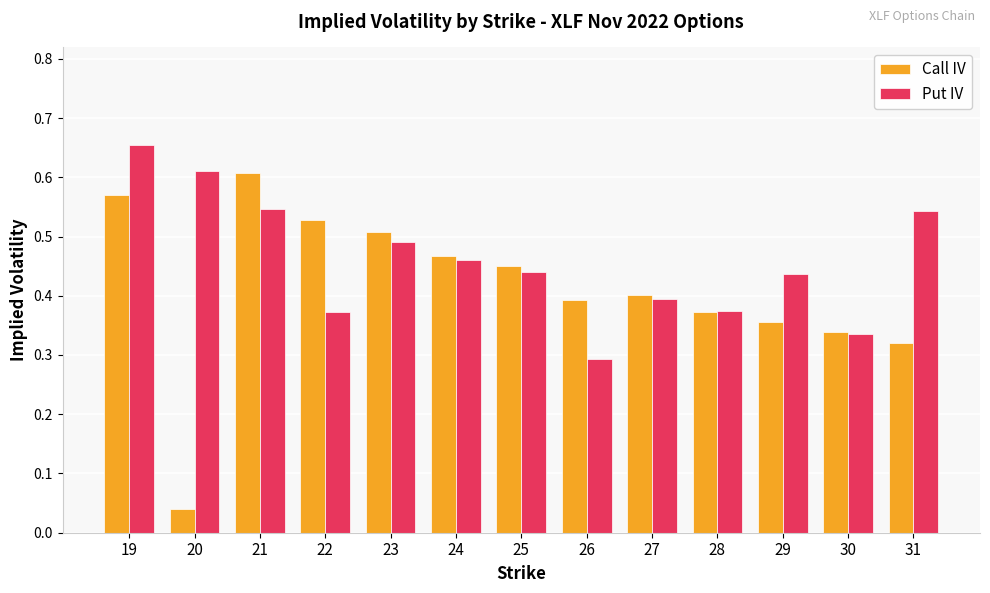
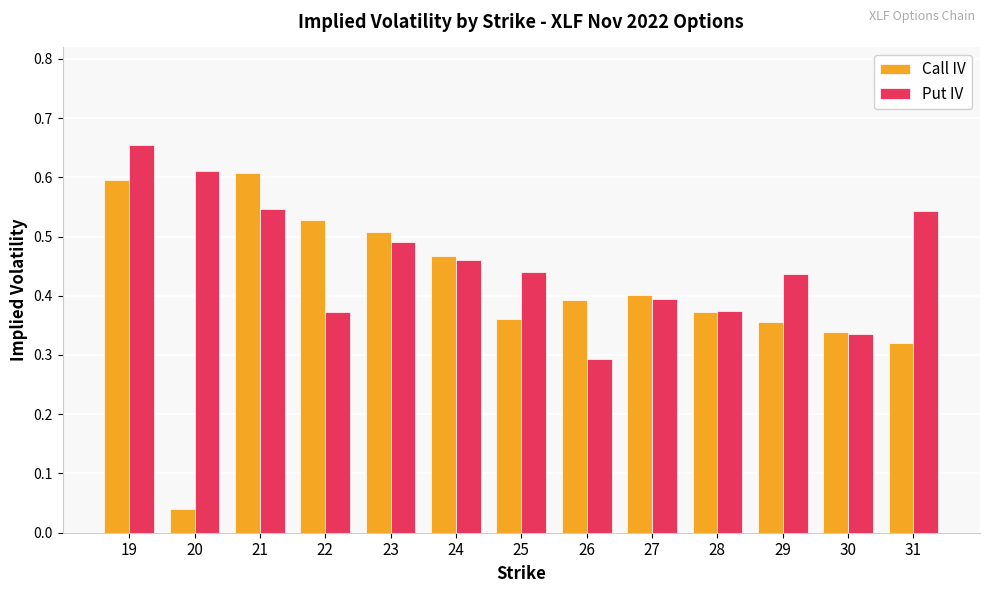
Call IV, 19: 0.57 -> 0.60
Call IV, 25: 0.45 -> 0.36
